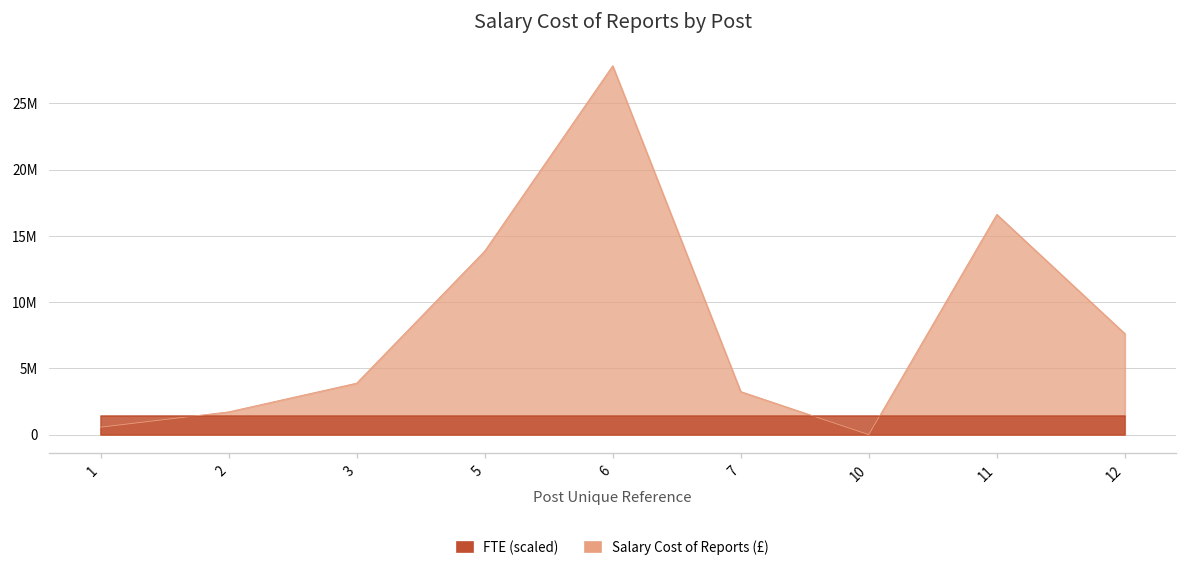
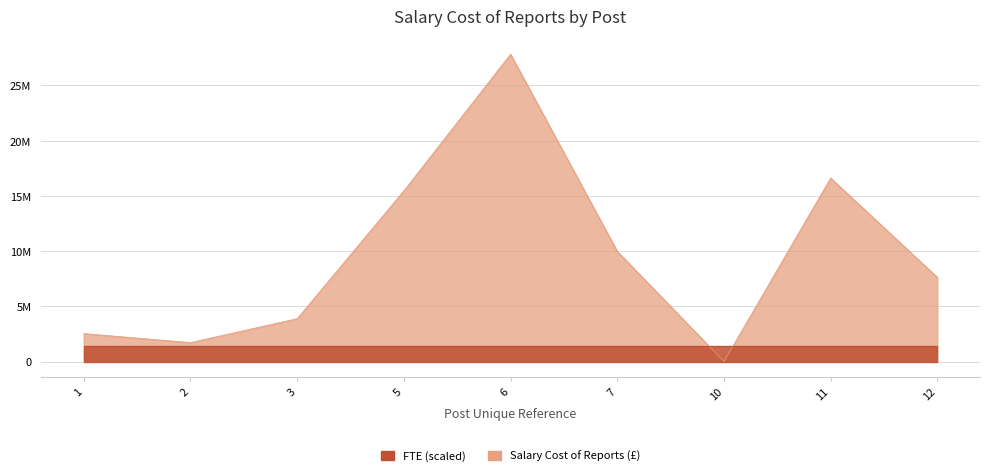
Salary Cost of Reports (£), 1: 600000 -> 2500000
Salary Cost of Reports (£), 5: 13900000 -> 15500000
Salary Cost of Reports (£), 7: 3200000 -> 10000000
